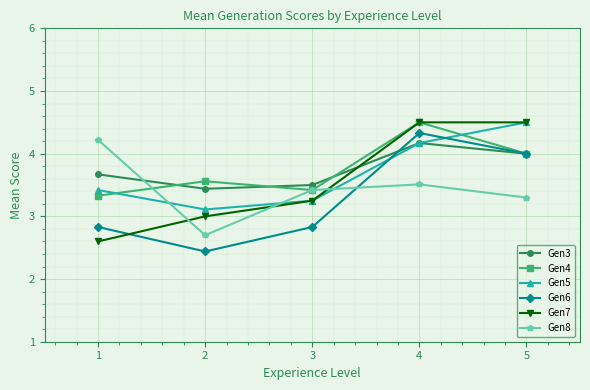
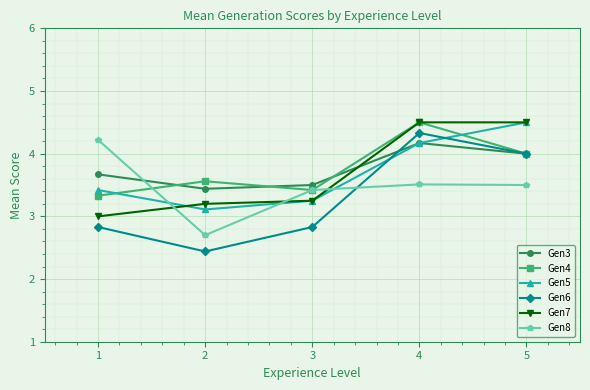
Gen7, 1: 2.6 -> 3.0
Gen7, 2: 3.0 -> 3.2
Gen8, 5: 3.3 -> 3.5
